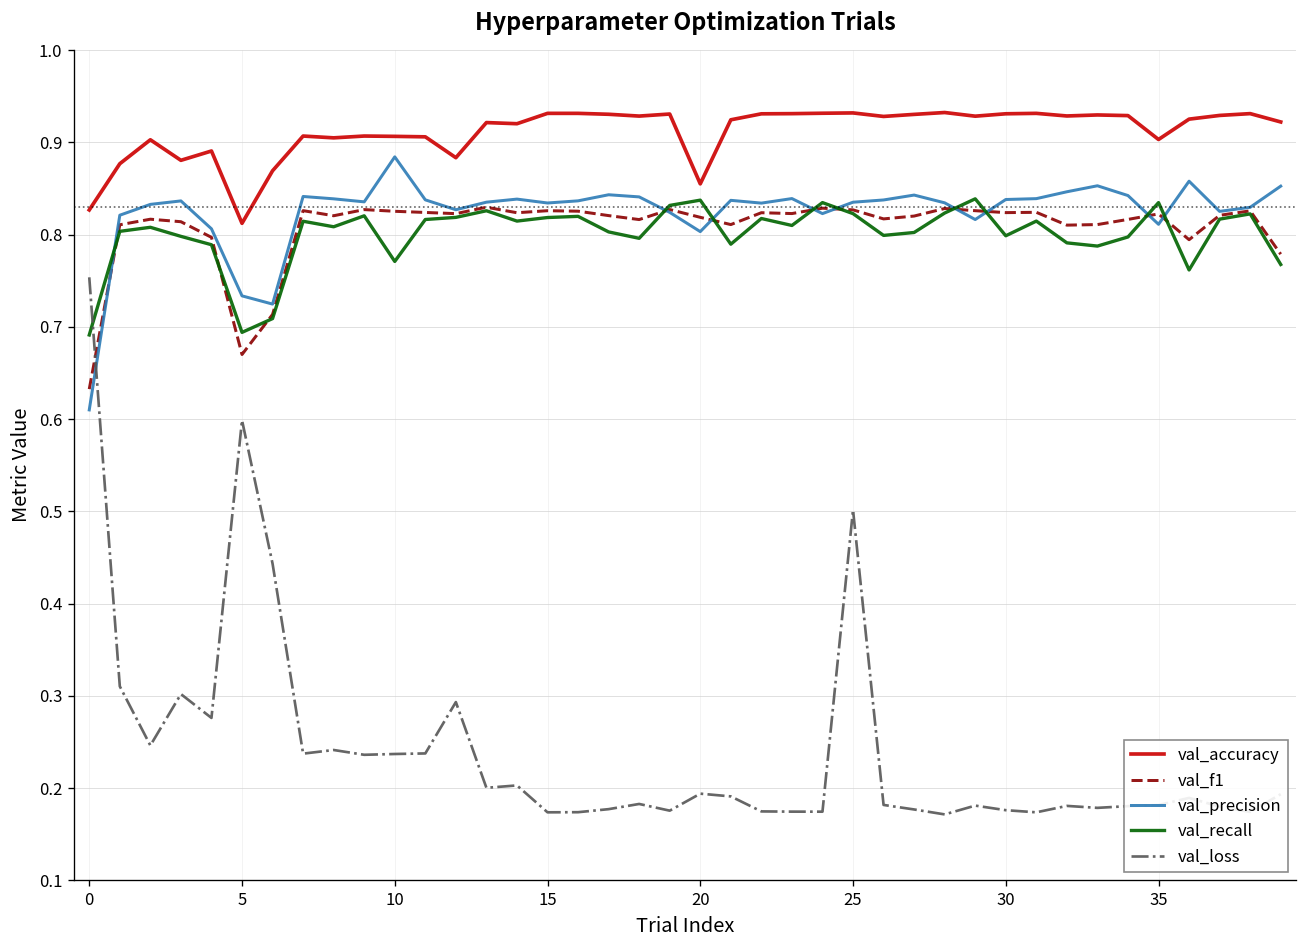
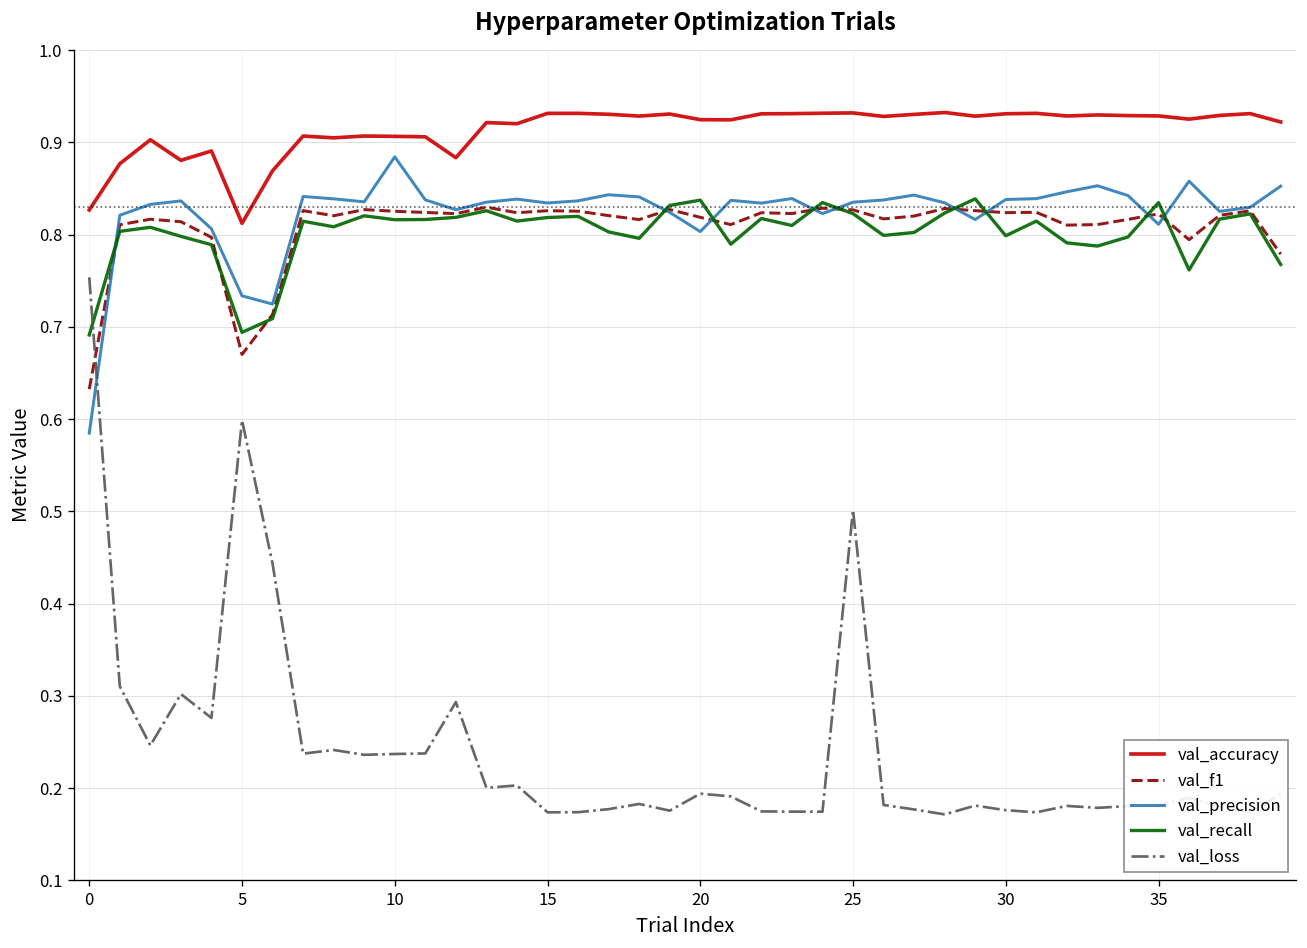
val_precision, 0: 0.61 -> 0.58
val_recall, 10: 0.77 -> 0.82
val_accuracy, 20: 0.85 -> 0.92
val_accuracy, 35: 0.90 -> 0.93
